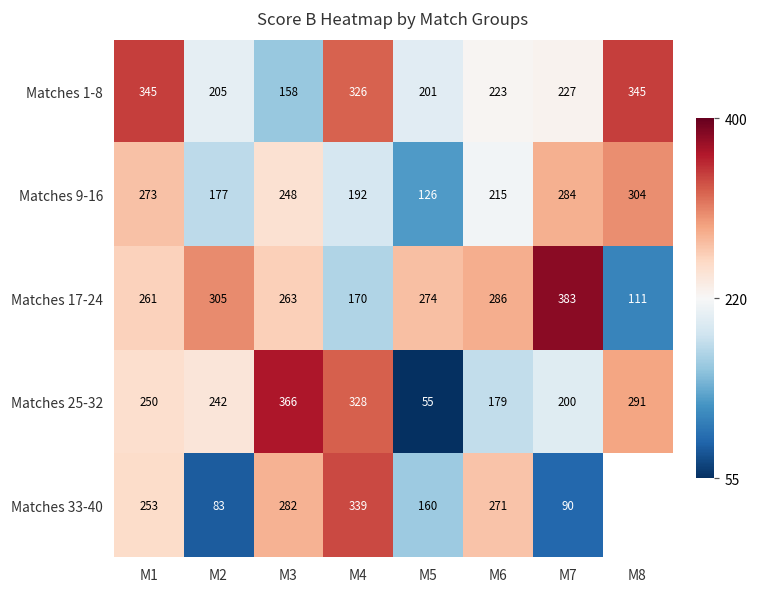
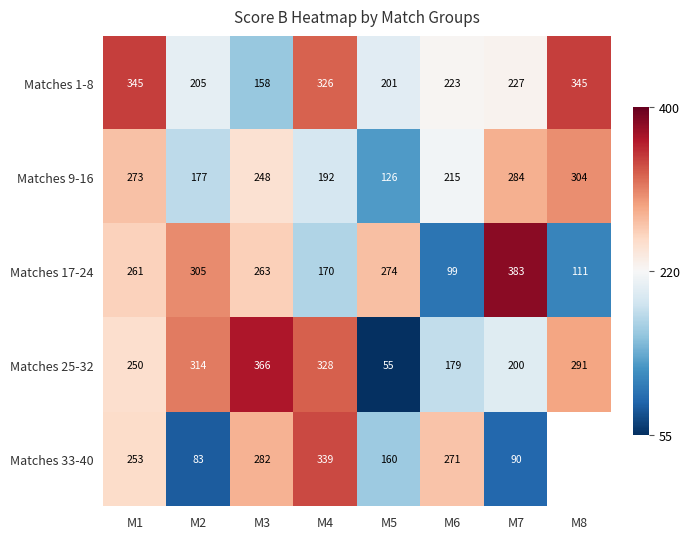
Matches 17-24, M6: 286 -> 99
Matches 25-32, M2: 242 -> 314
